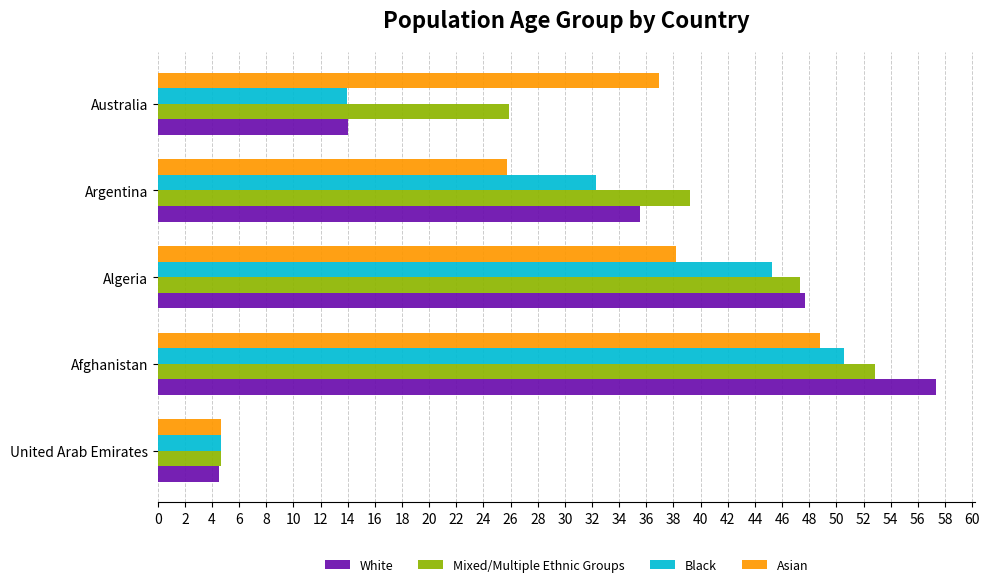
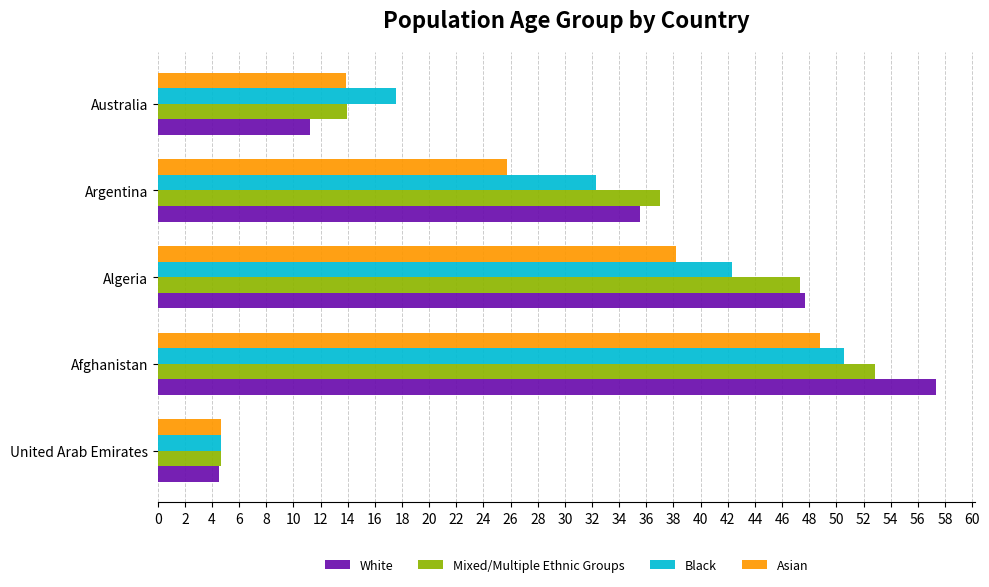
Asian, Australia: 36.9 -> 13.9
Black, Australia: 13.9 -> 17.6
Mixed/Multiple Ethnic Groups, Australia: 25.9 -> 14.0
White, Australia: 14.0 -> 11.2
Mixed/Multiple Ethnic Groups, Argentina: 39.2 -> 37.0
Black, Algeria: 45.2 -> 42.3
